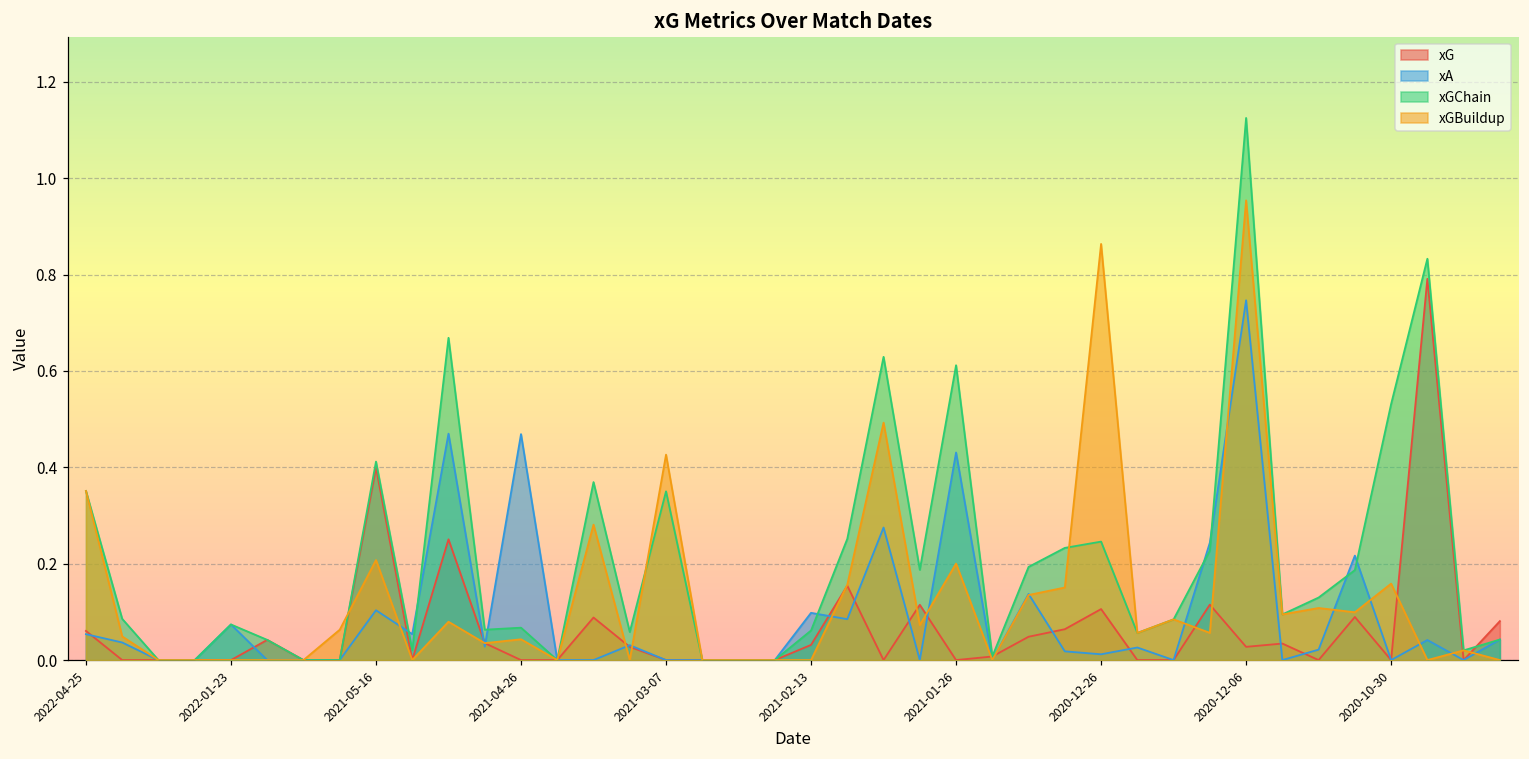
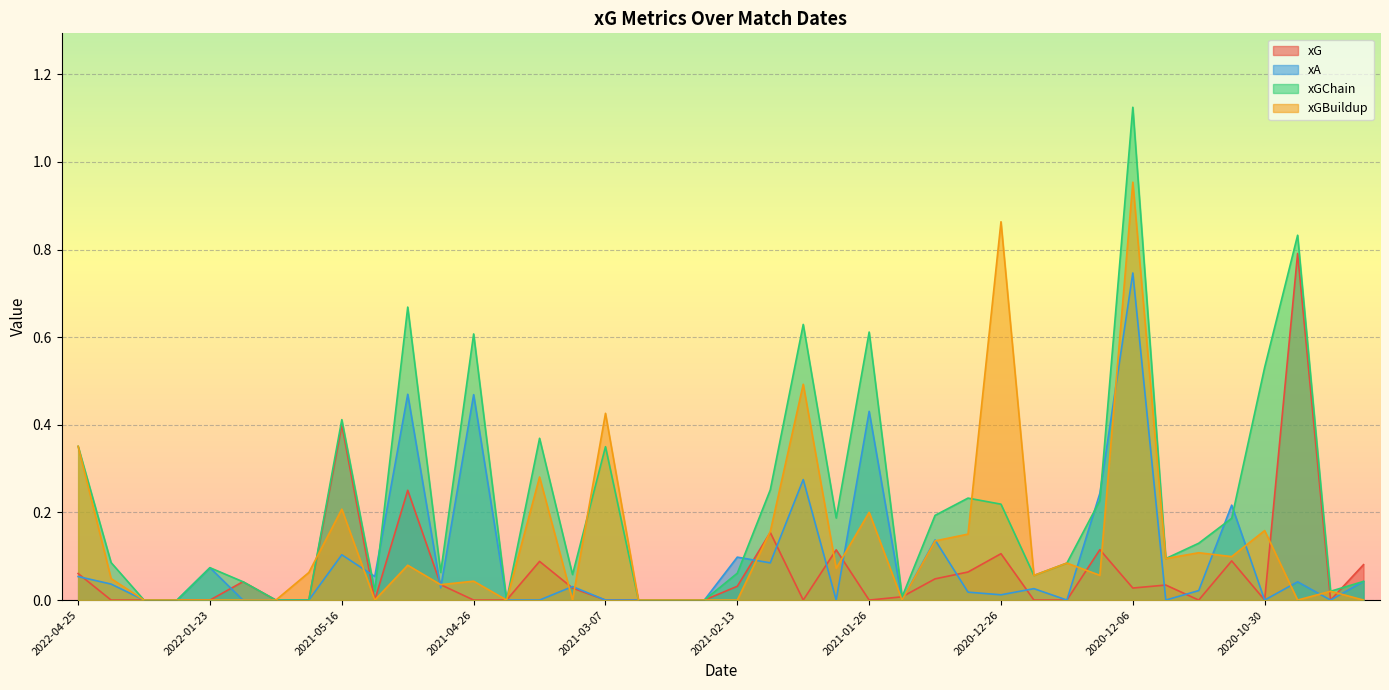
xGChain, 2021-04-26: 0.07 -> 0.61
xGChain, 2020-12-26: 0.25 -> 0.22
